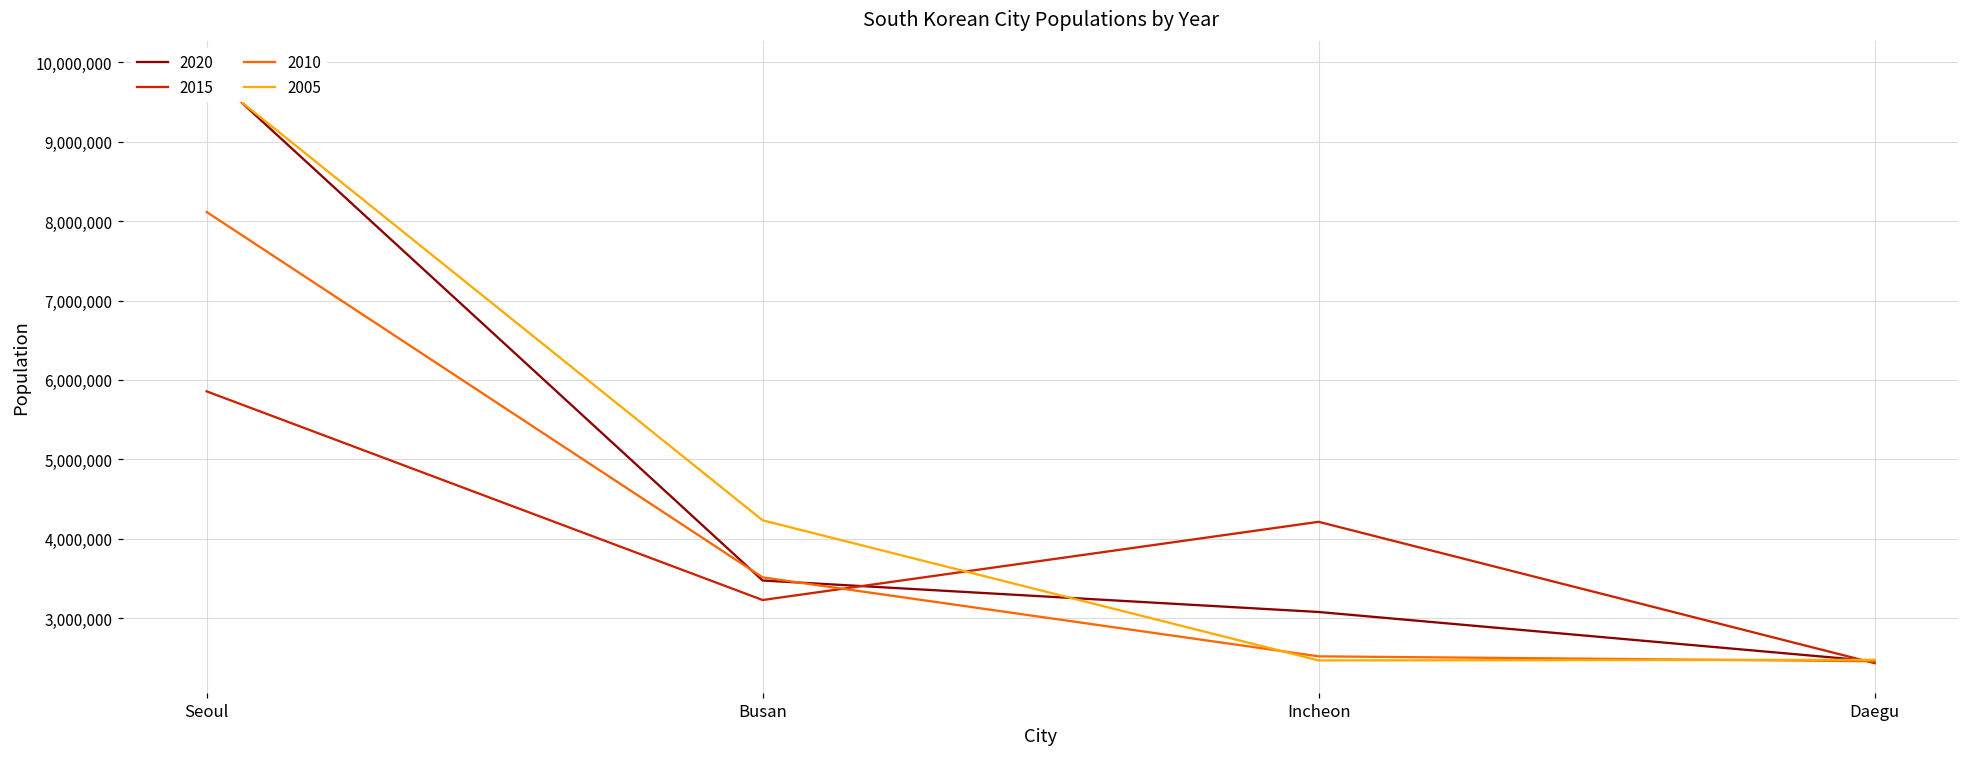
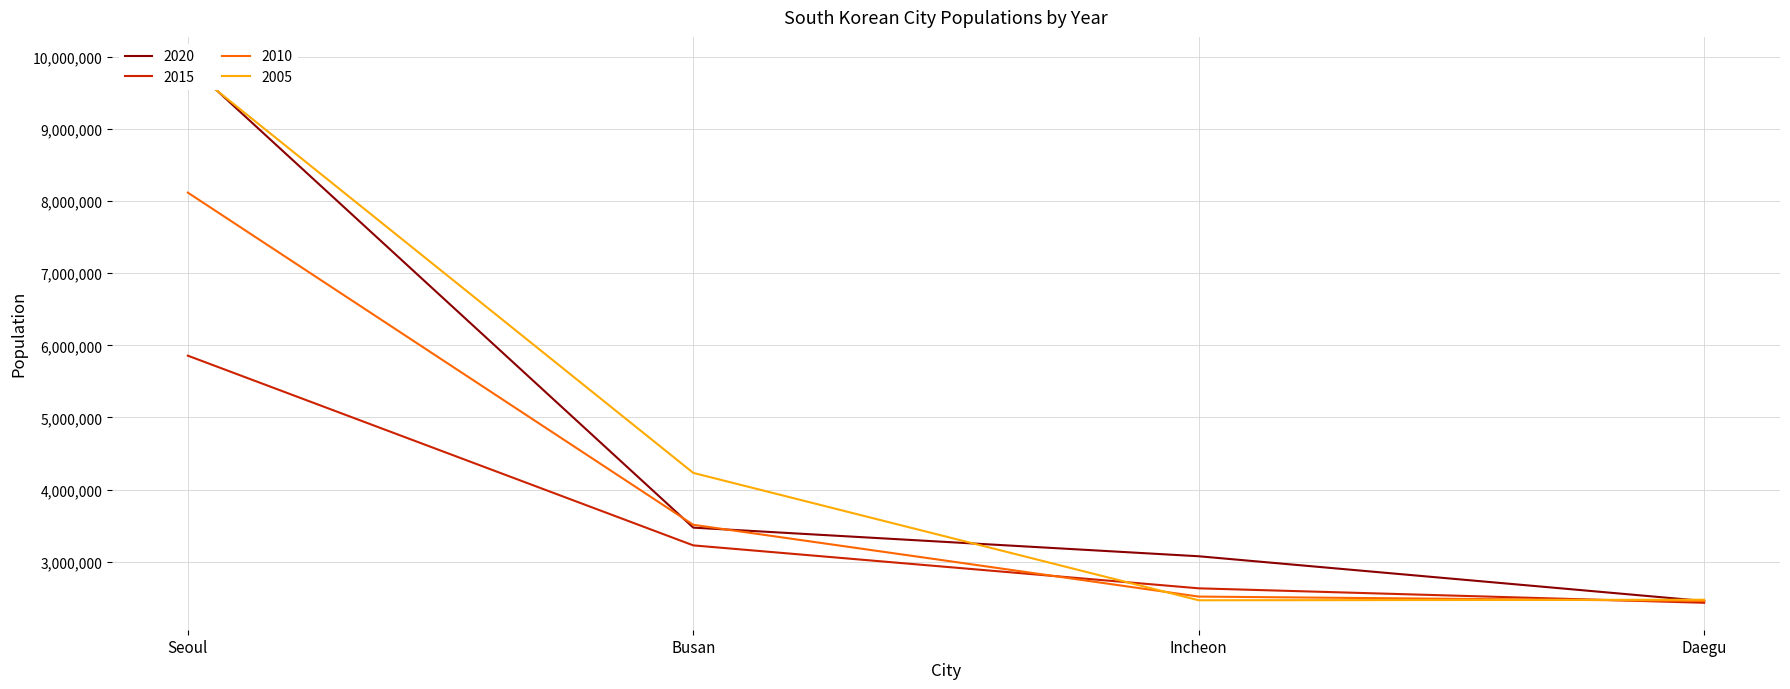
2015, Incheon: 4,200,000 -> 2,600,000
